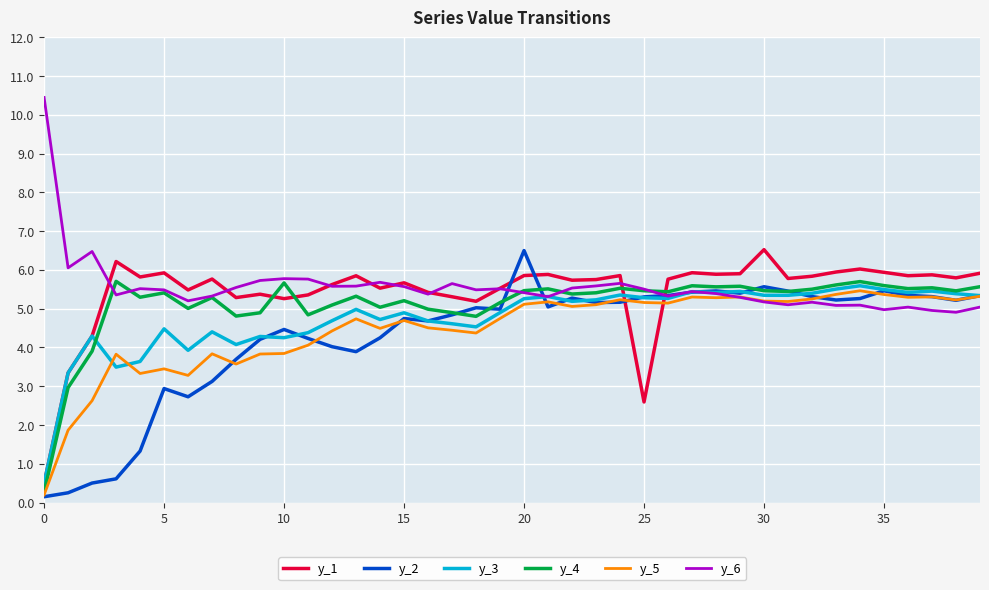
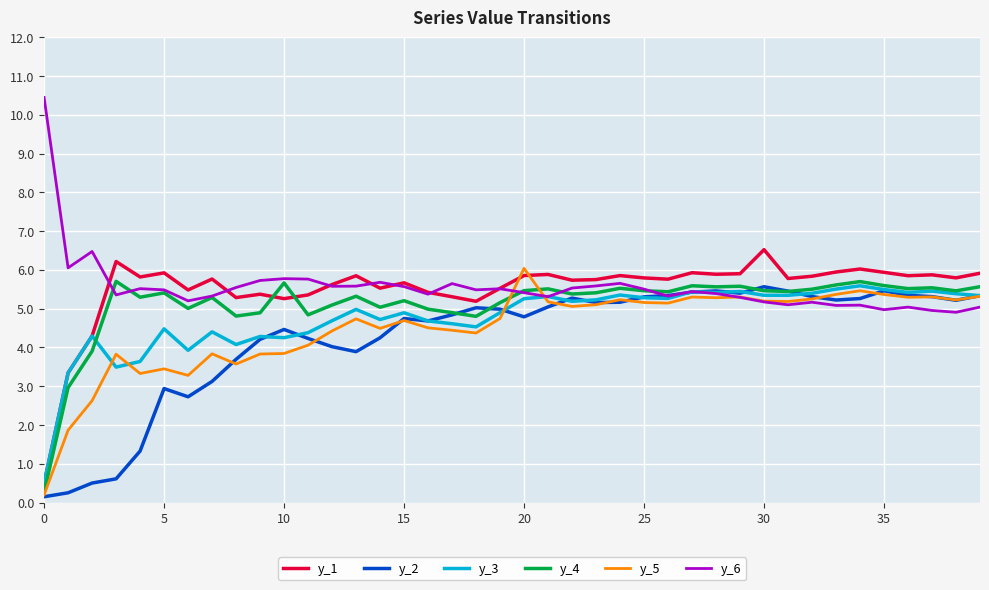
y_2, 20: 6.5 -> 4.8
y_5, 20: 5.1 -> 6.0
y_1, 25: 2.6 -> 5.8
